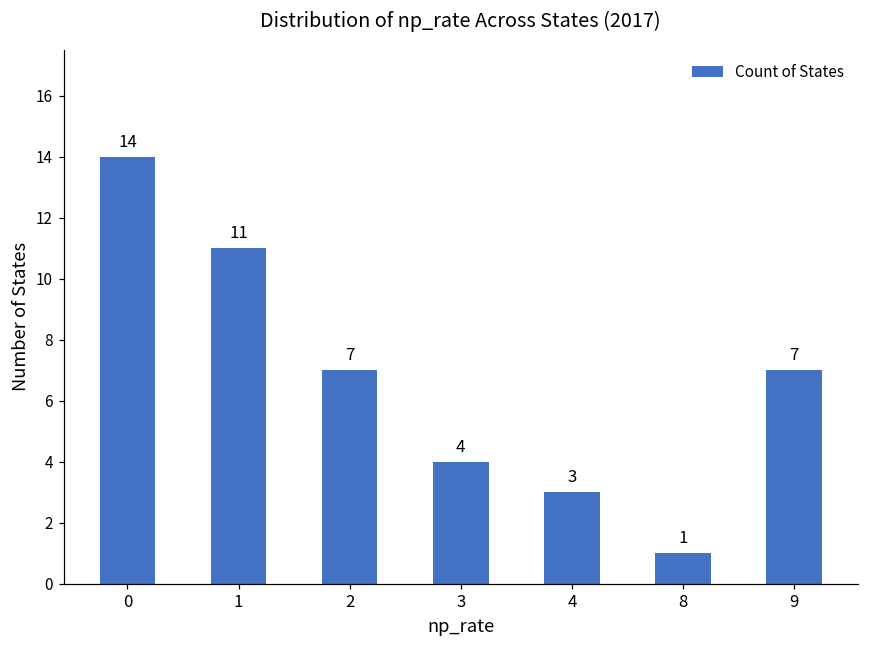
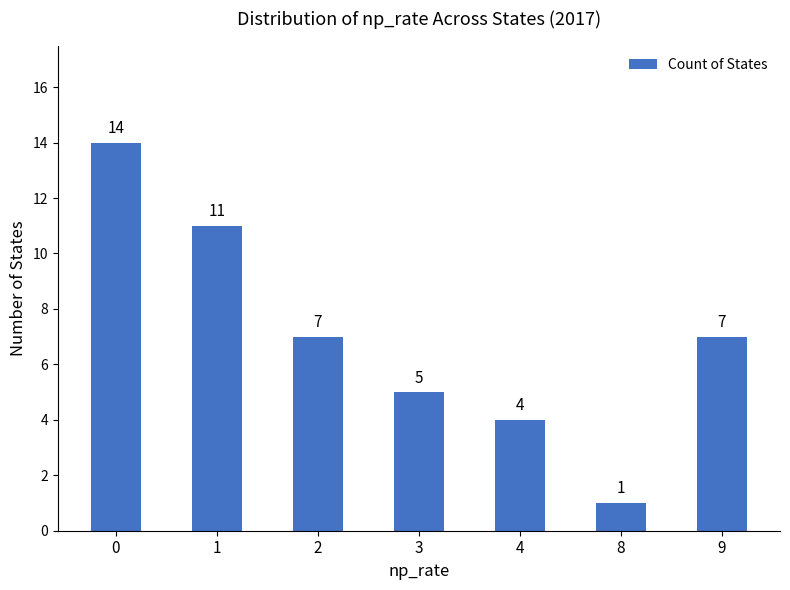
3: 4 -> 5
4: 3 -> 4
